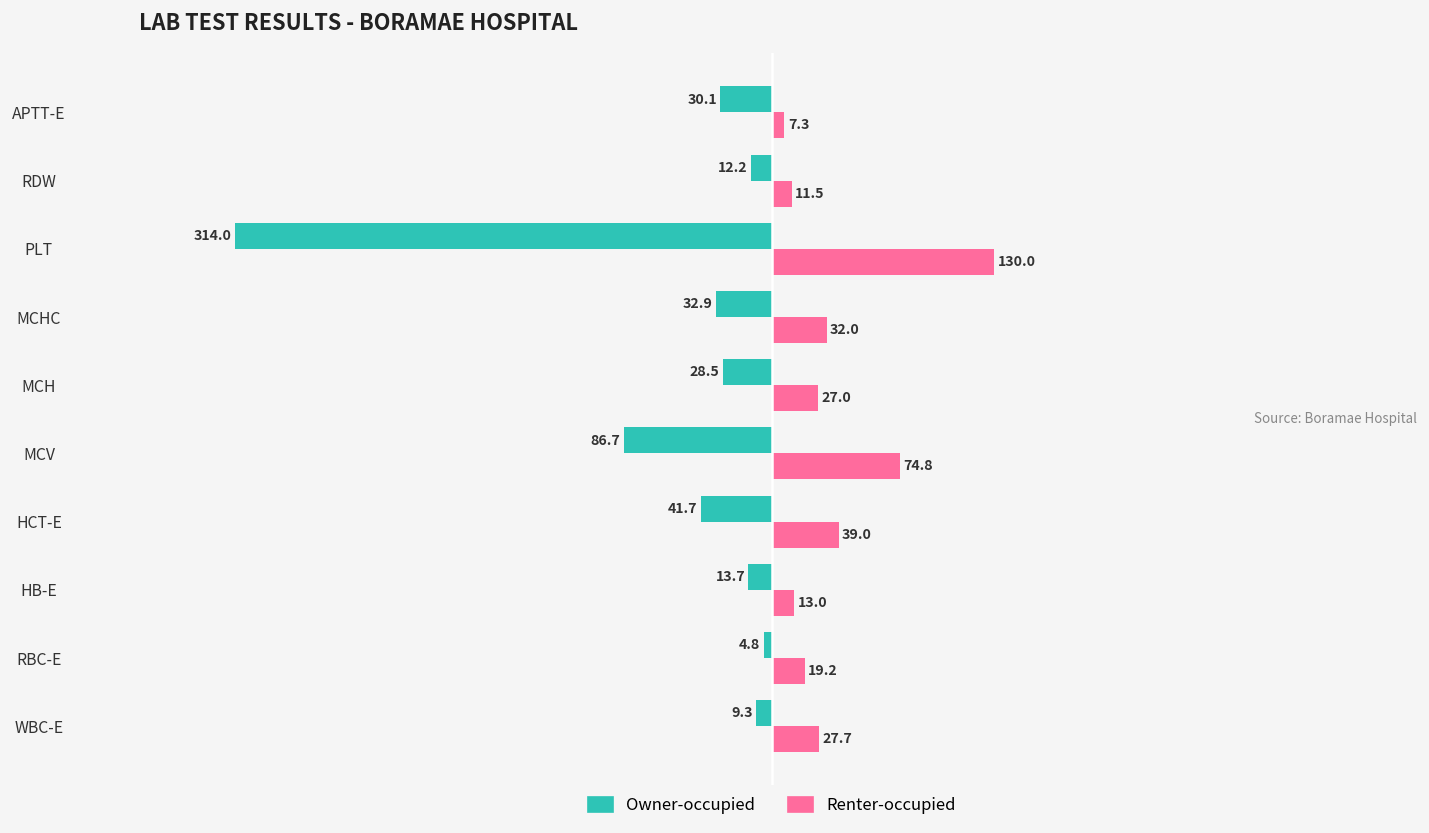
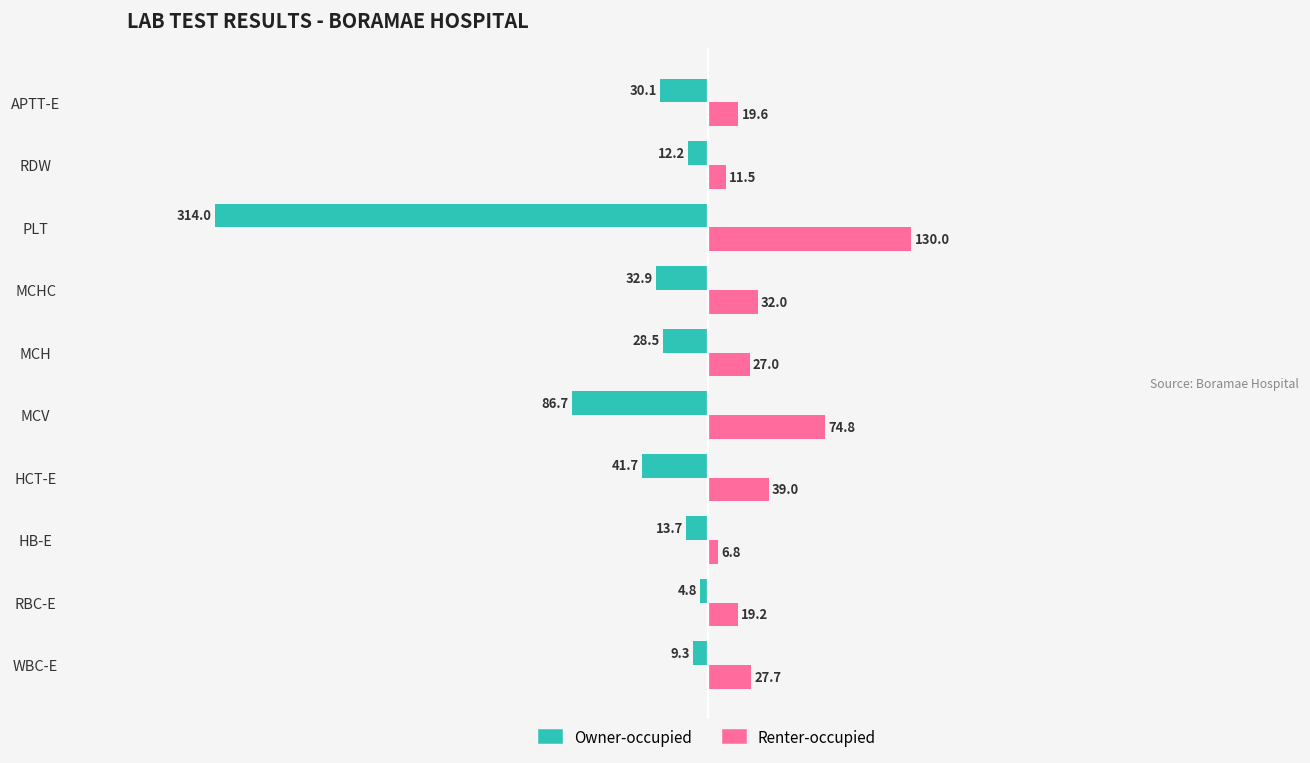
Renter-occupied, APTT-E: 7.3 -> 19.6
Renter-occupied, HB-E: 13.0 -> 6.8
